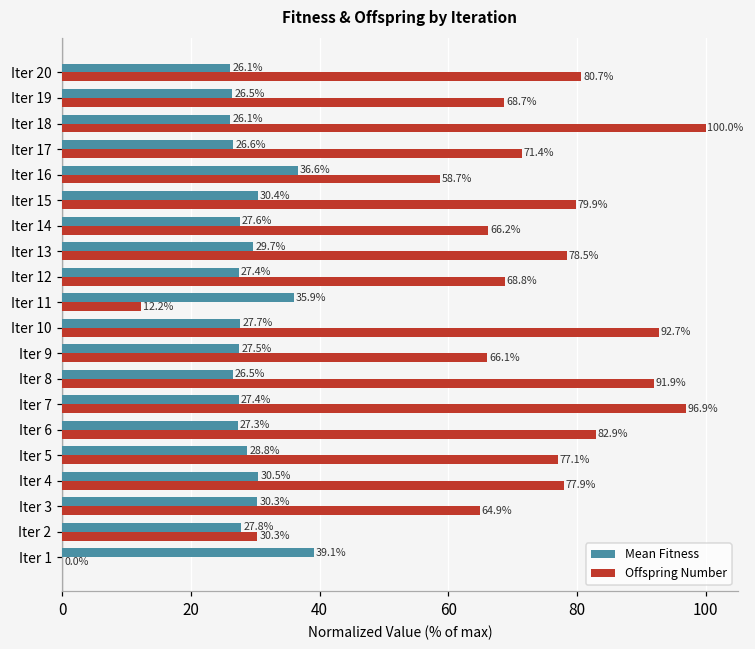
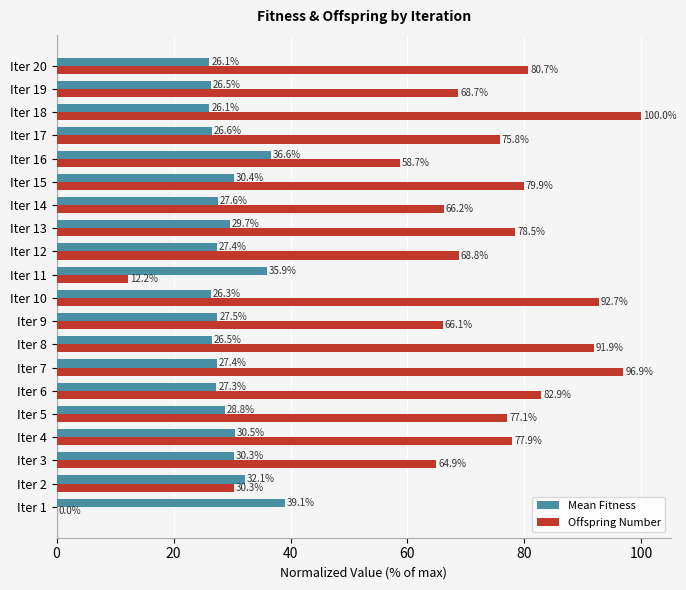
Offspring Number, Iter 17: 71.4% -> 75.8%
Mean Fitness, Iter 10: 27.7% -> 26.3%
Mean Fitness, Iter 2: 27.8% -> 32.1%
